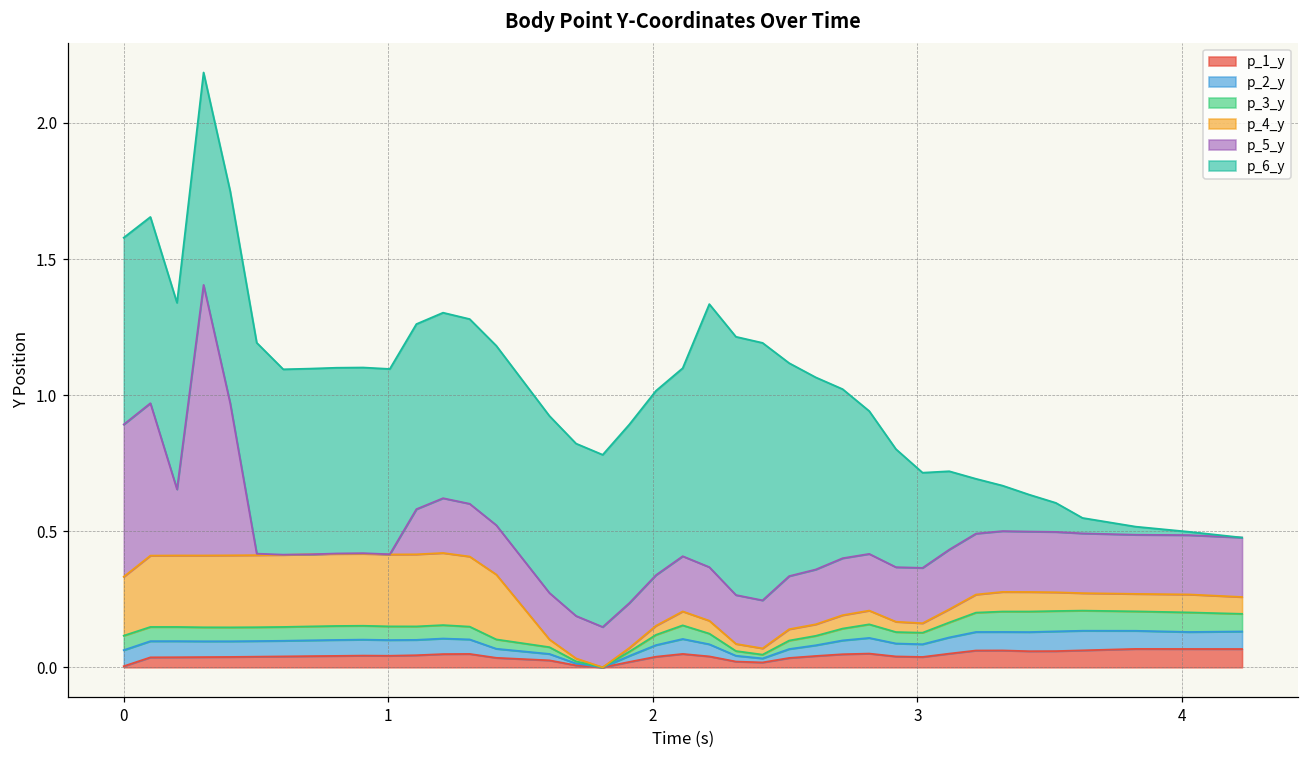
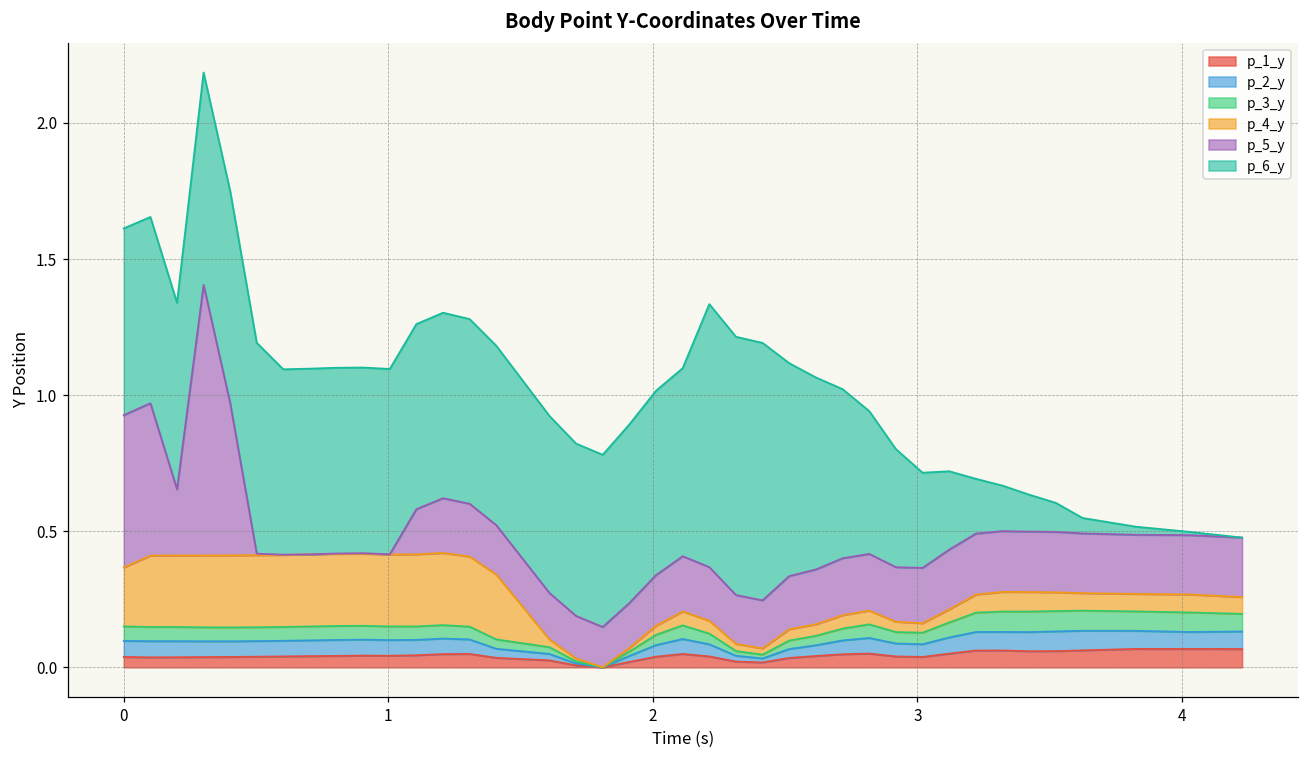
p_1_y, 0: 0.00 -> 0.04
